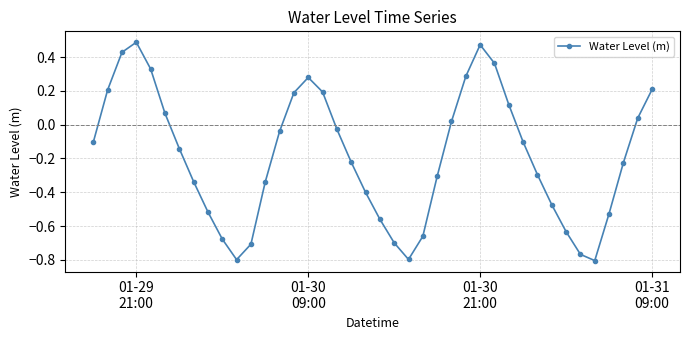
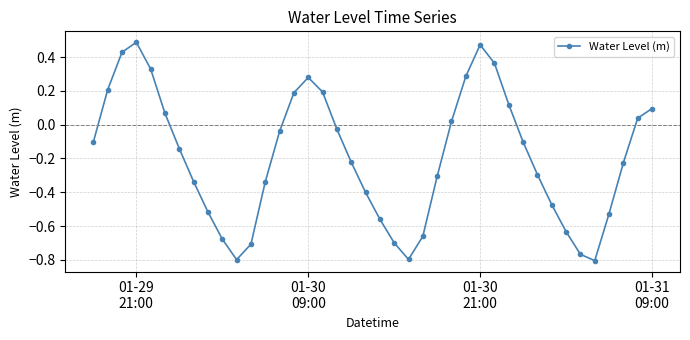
01-31 09:00: 0.21 -> 0.10
